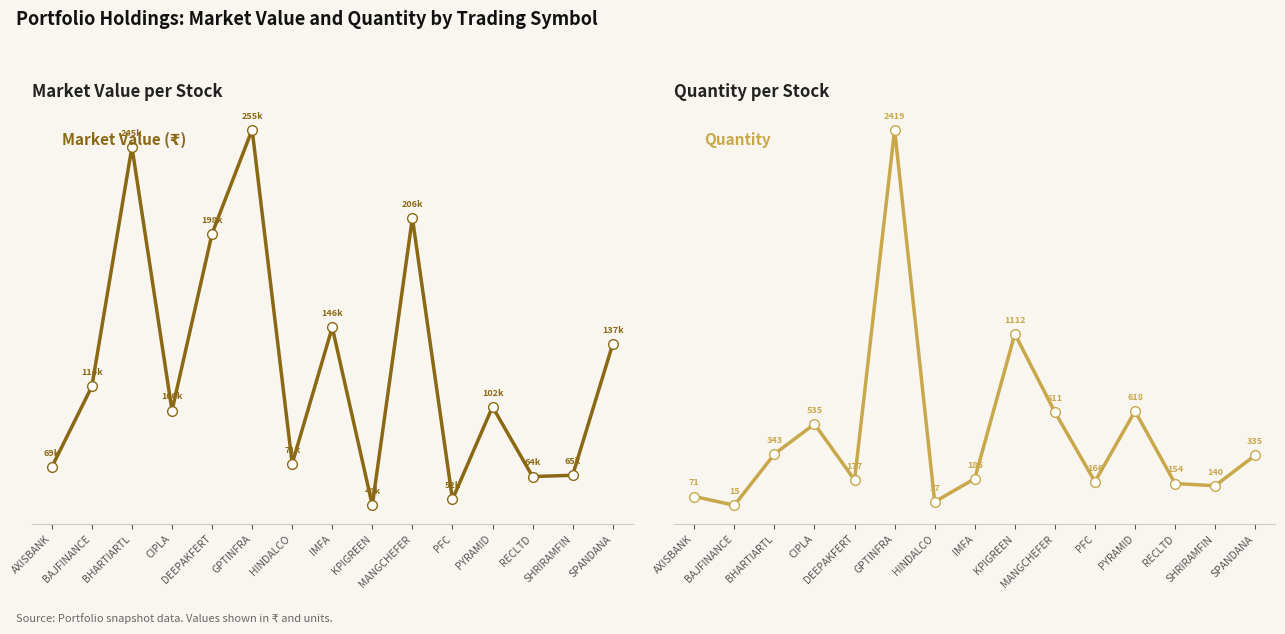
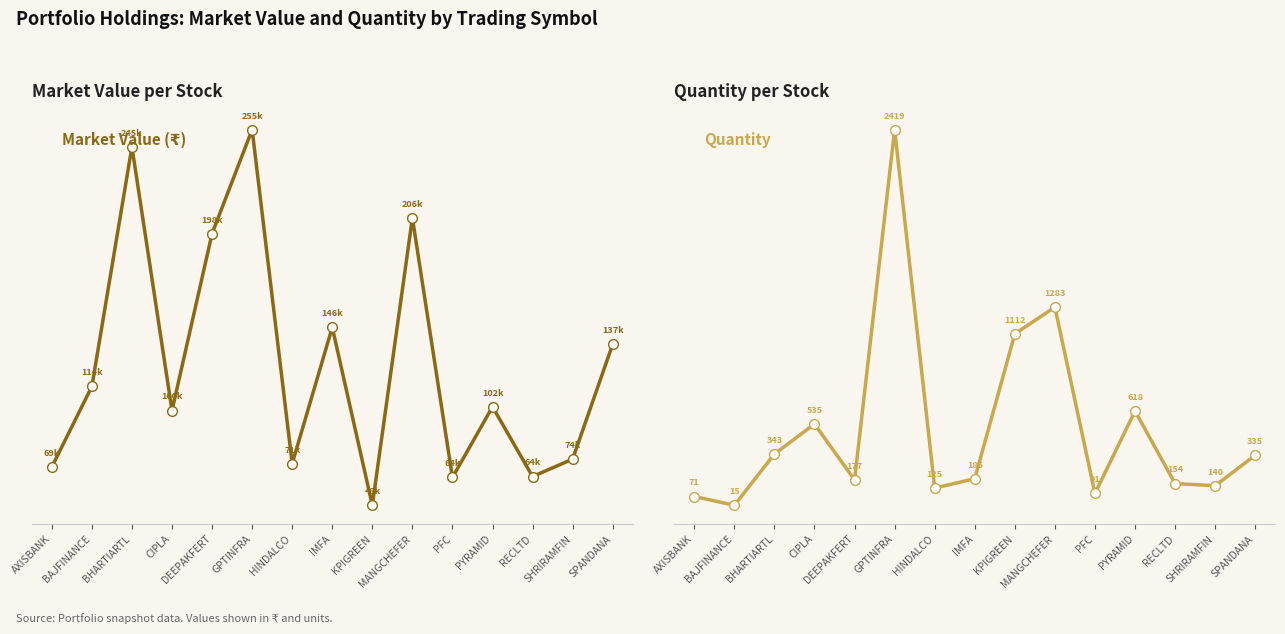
Market Value per Stock, PFC: 52k -> 64k
Market Value per Stock, SHRIRAMFIN: 65k -> 74k
Quantity per Stock, HINDALCO: 37 -> 125
Quantity per Stock, MANGCHEFER: 611 -> 1283
Quantity per Stock, PFC: 166 -> 91
